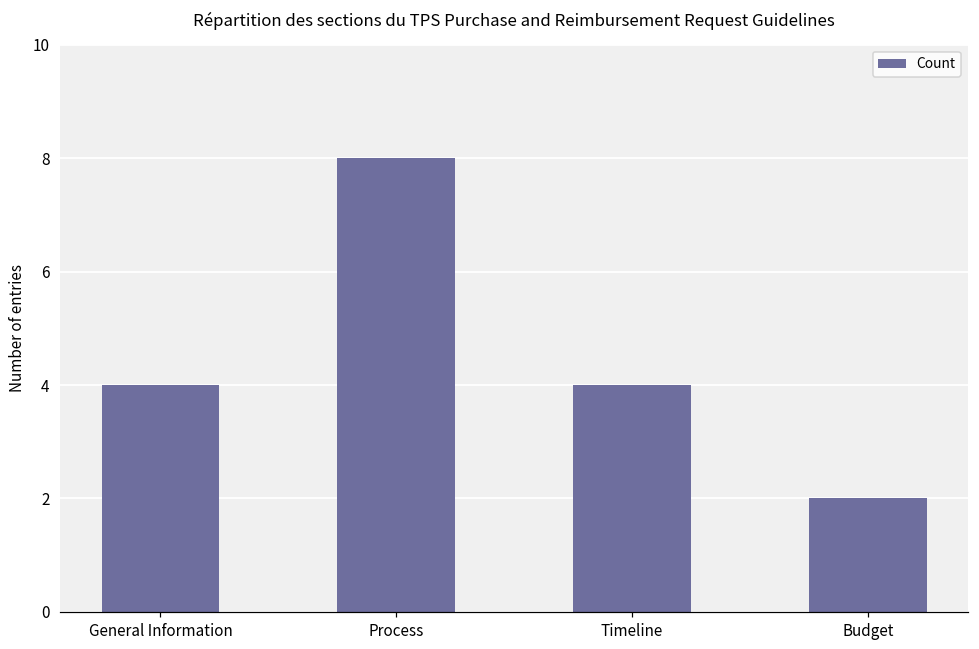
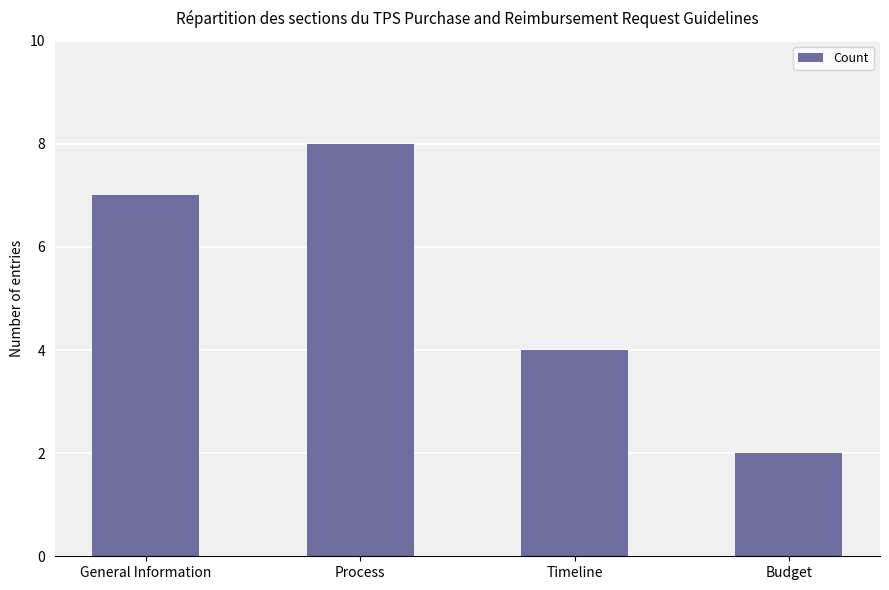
General Information: 4 -> 7
